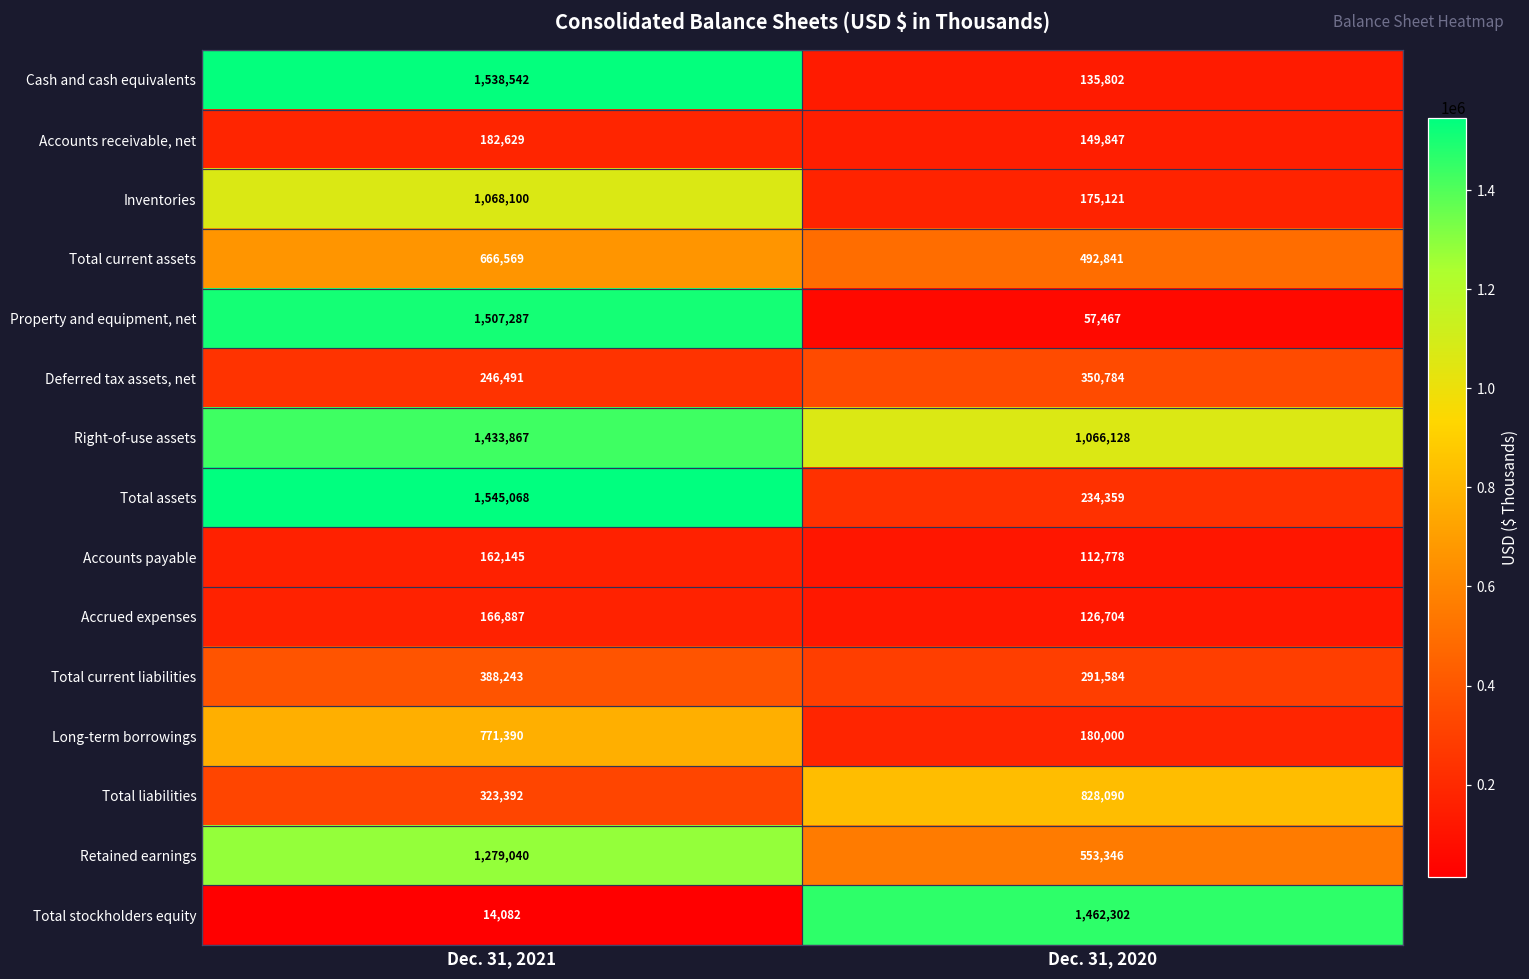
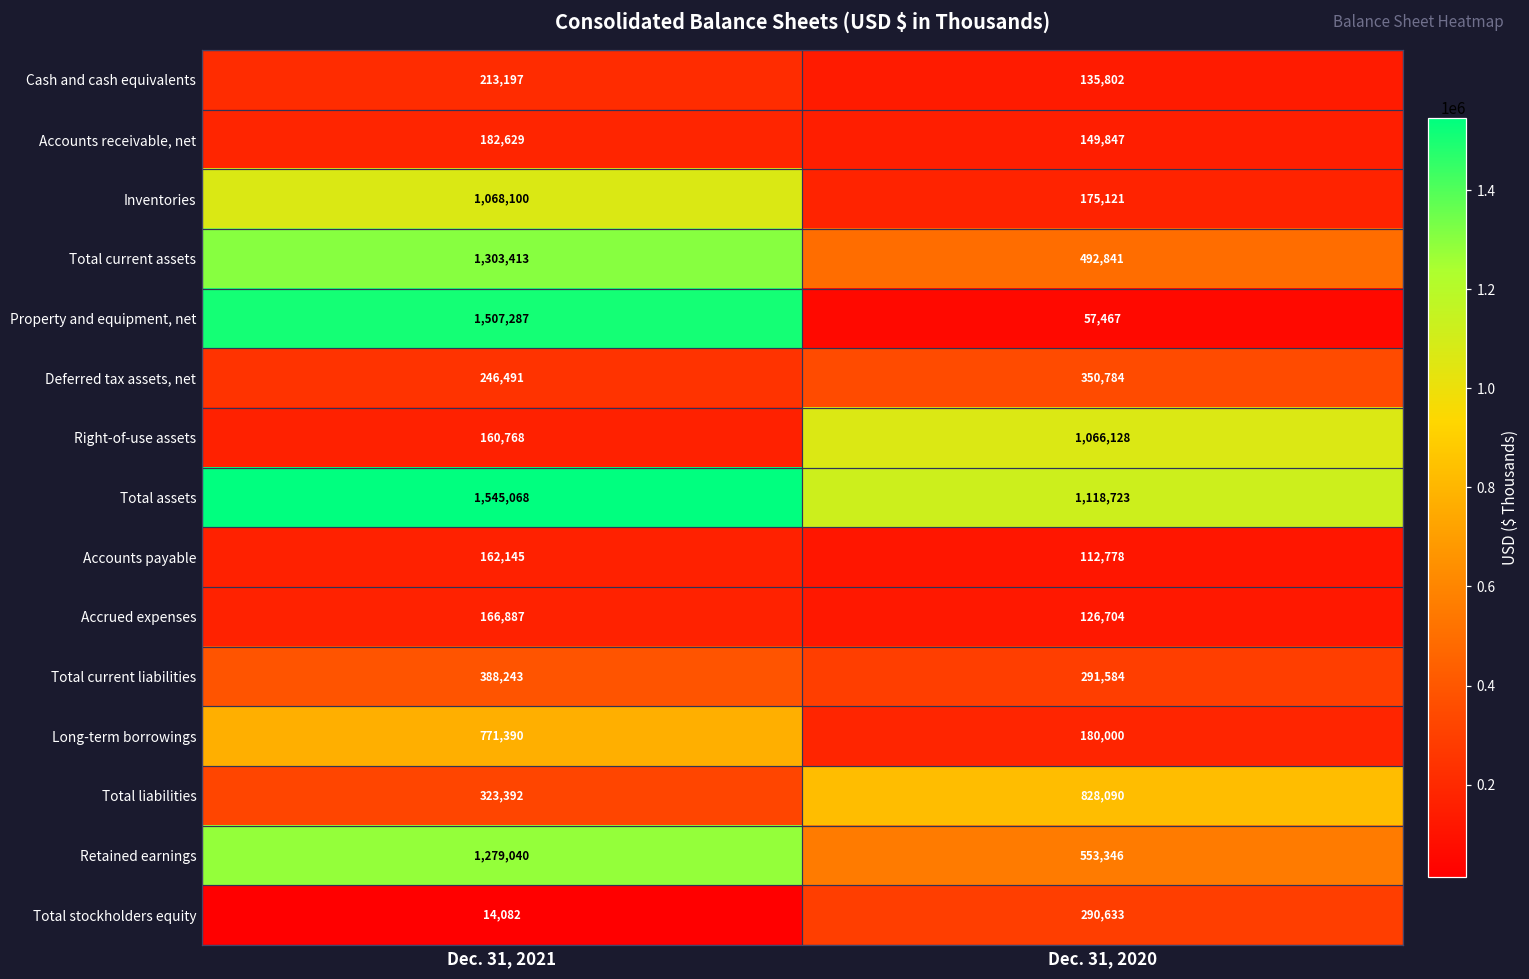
Cash and cash equivalents, Dec. 31, 2021: 1,538,542 -> 213,197
Total current assets, Dec. 31, 2021: 666,569 -> 1,303,413
Right-of-use assets, Dec. 31, 2021: 1,433,867 -> 160,768
Total assets, Dec. 31, 2020: 234,359 -> 1,118,723
Total stockholders equity, Dec. 31, 2020: 1,462,302 -> 290,633
